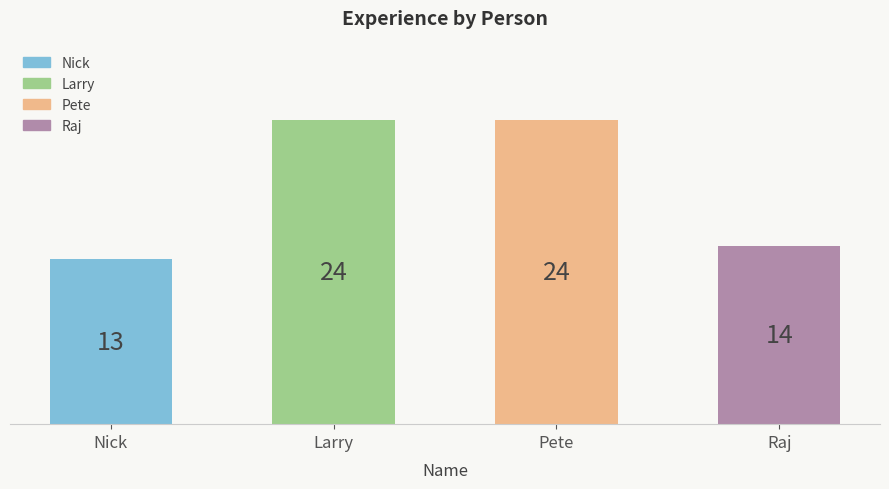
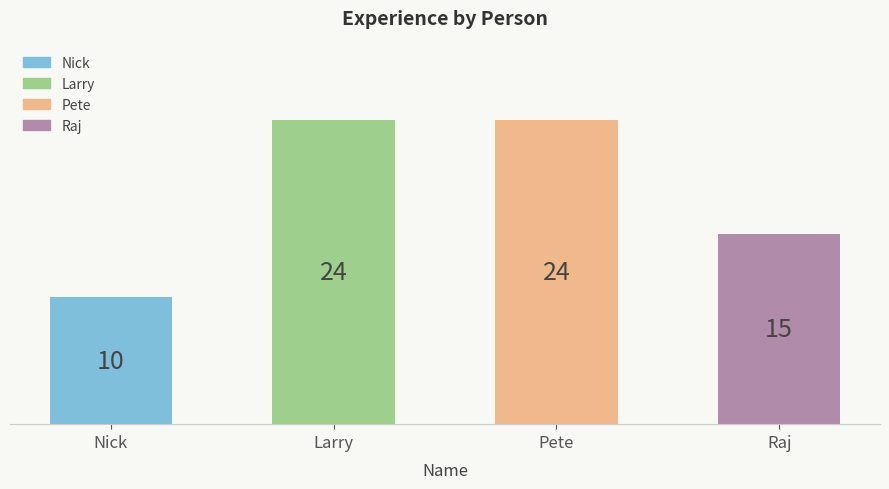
Nick: 13 -> 10
Raj: 14 -> 15
